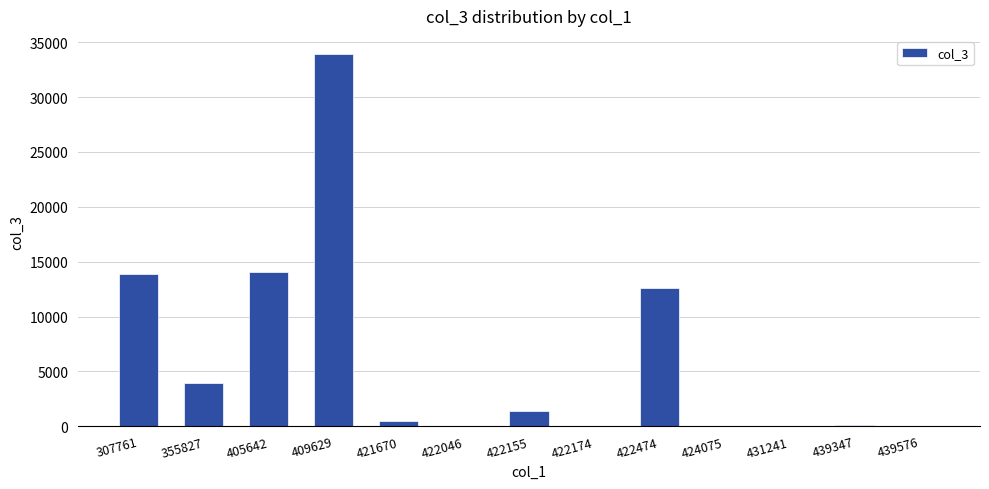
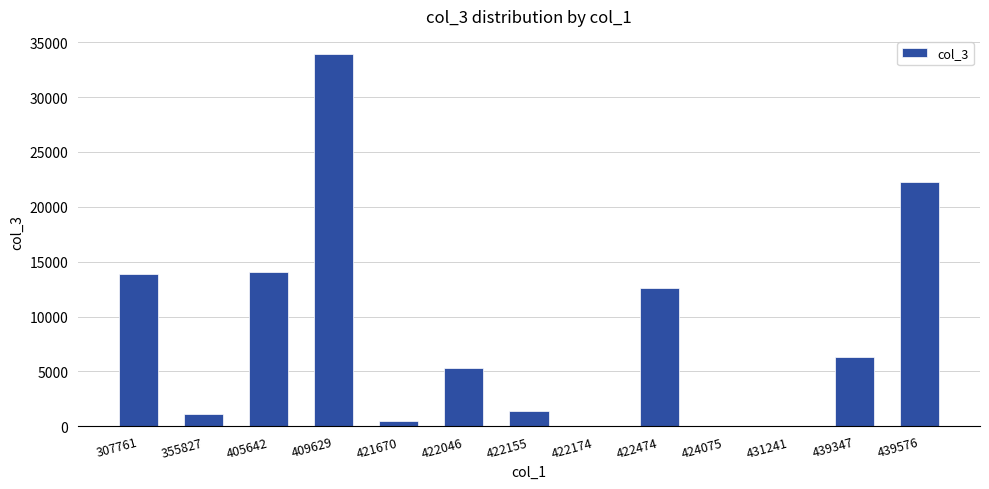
355827: 4000 -> 1100
422046: 100 -> 5300
439347: 100 -> 6300
439576: 0 -> 22300
